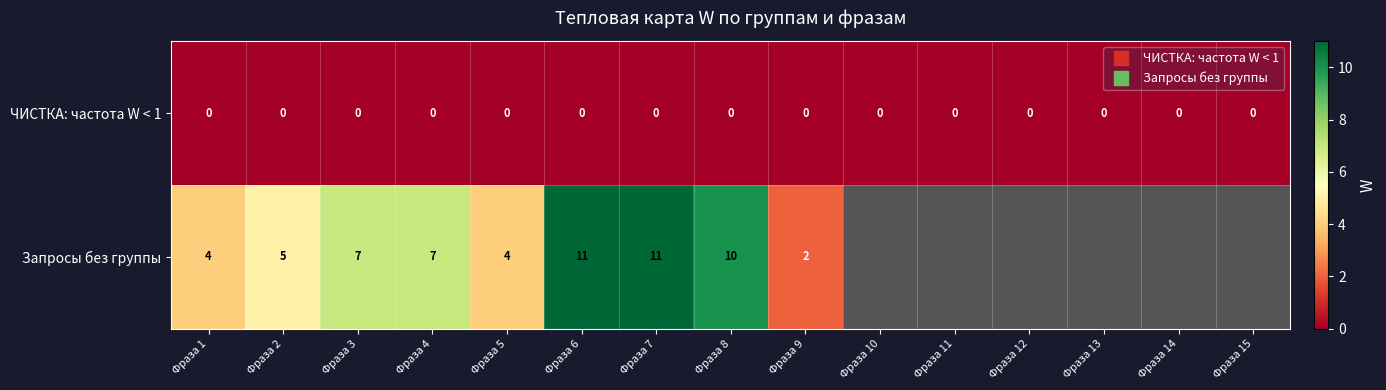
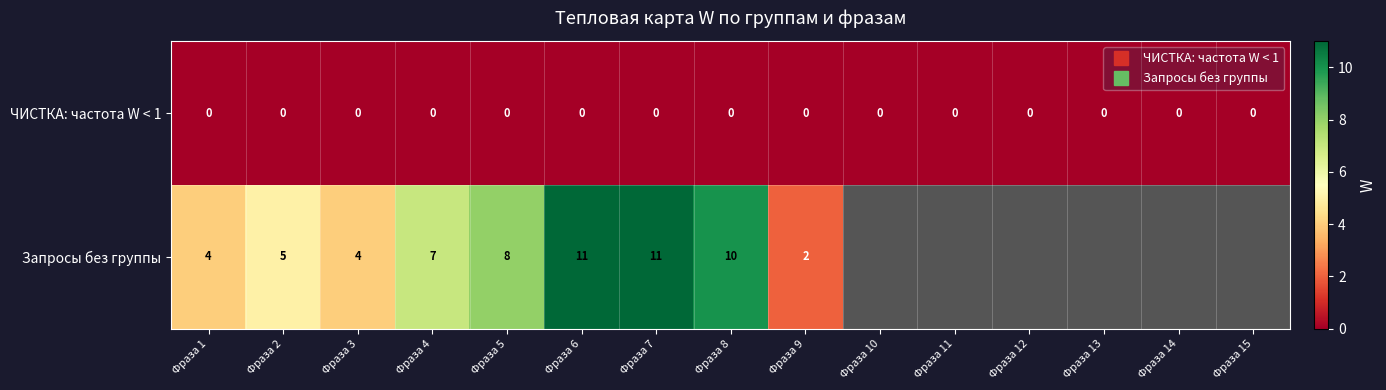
Запросы без группы, Фраза 3: 7 -> 4
Запросы без группы, Фраза 5: 4 -> 8
